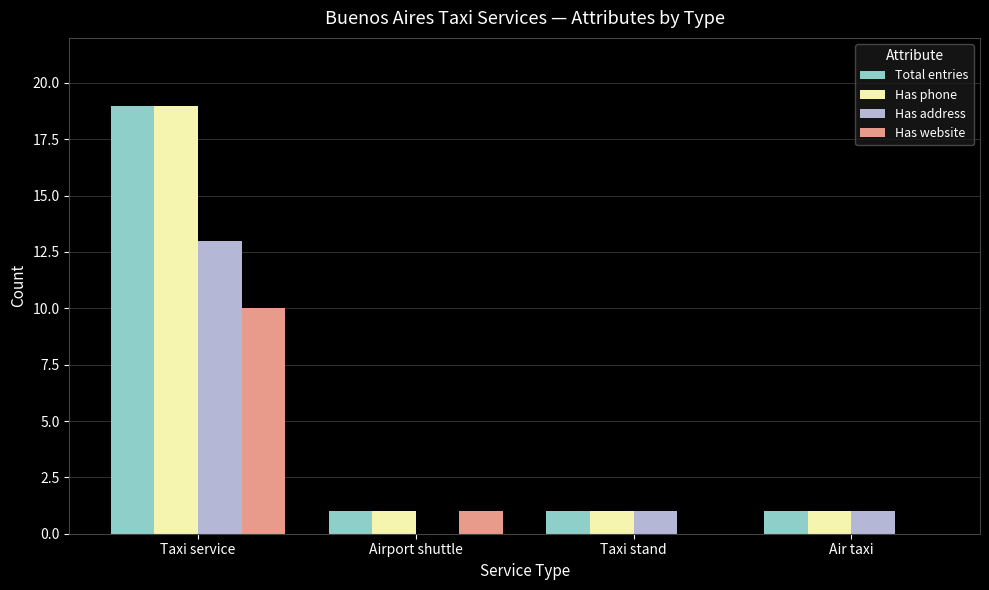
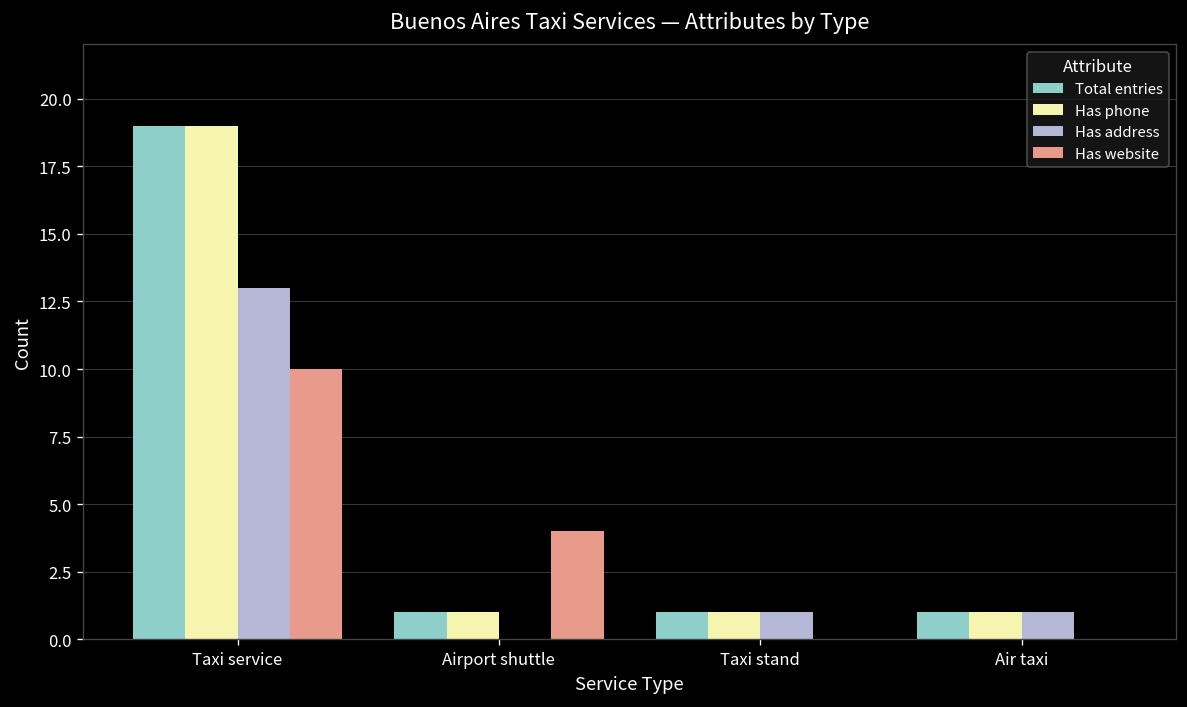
Has website, Airport shuttle: 1 -> 4
